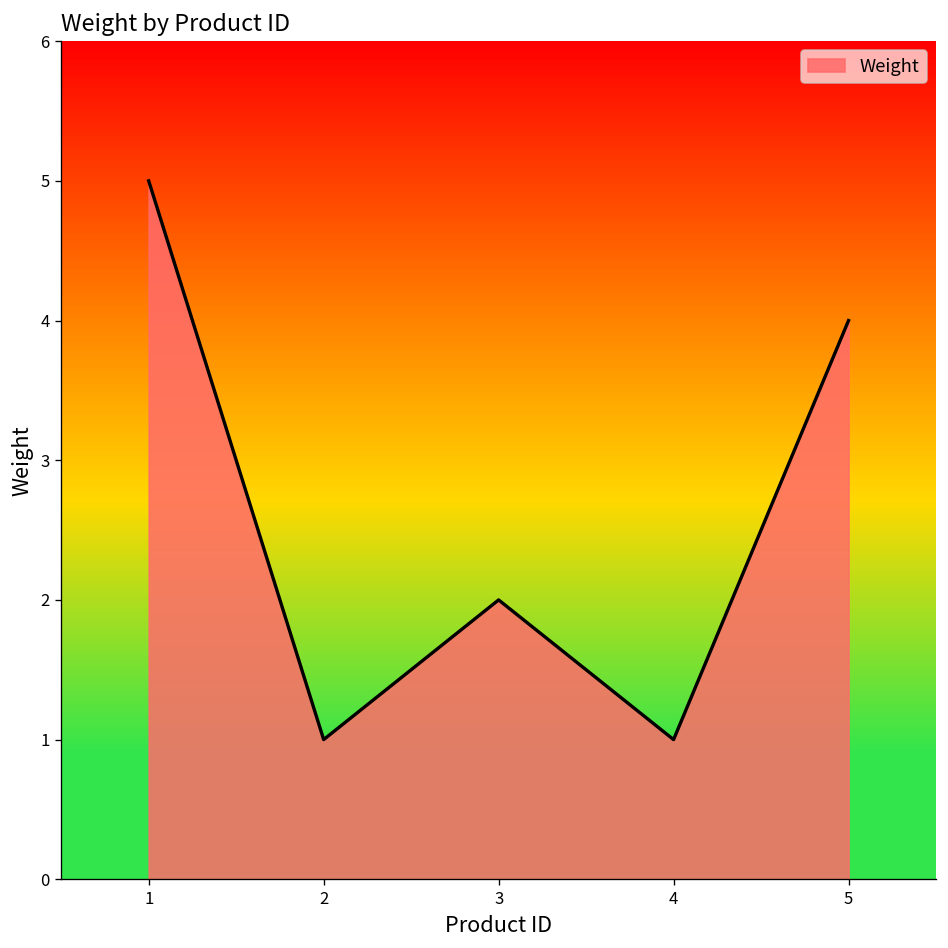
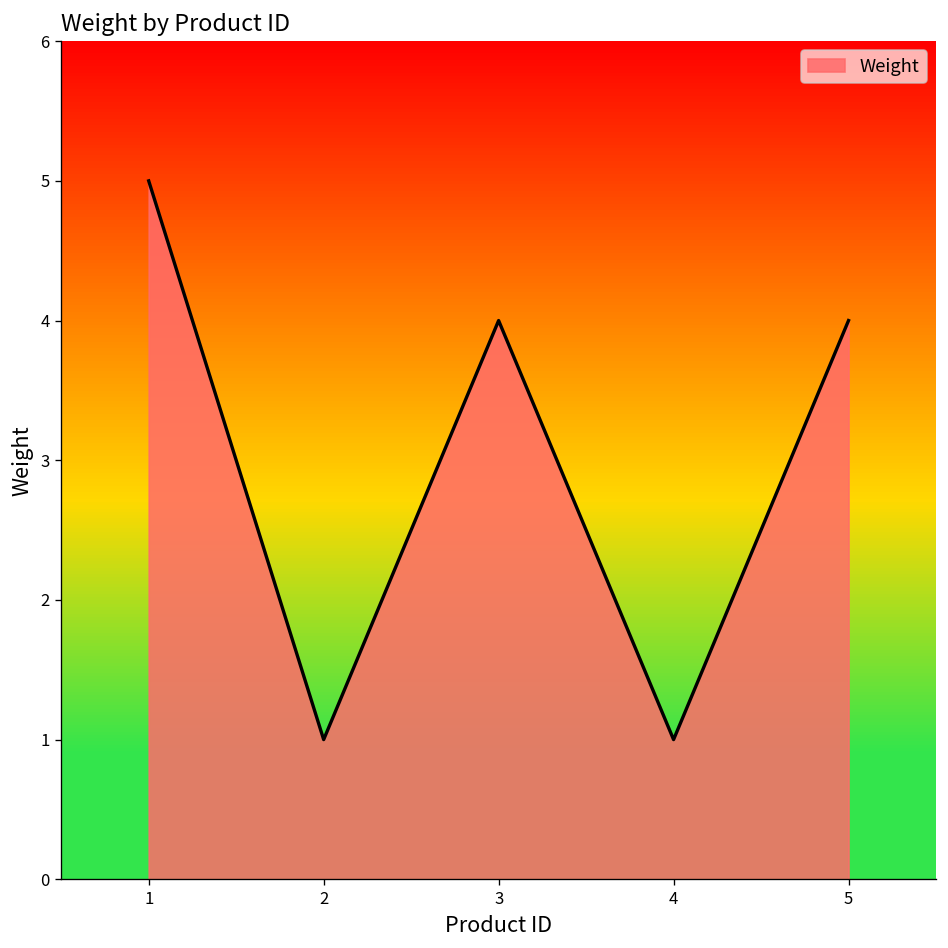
3: 2 -> 4
